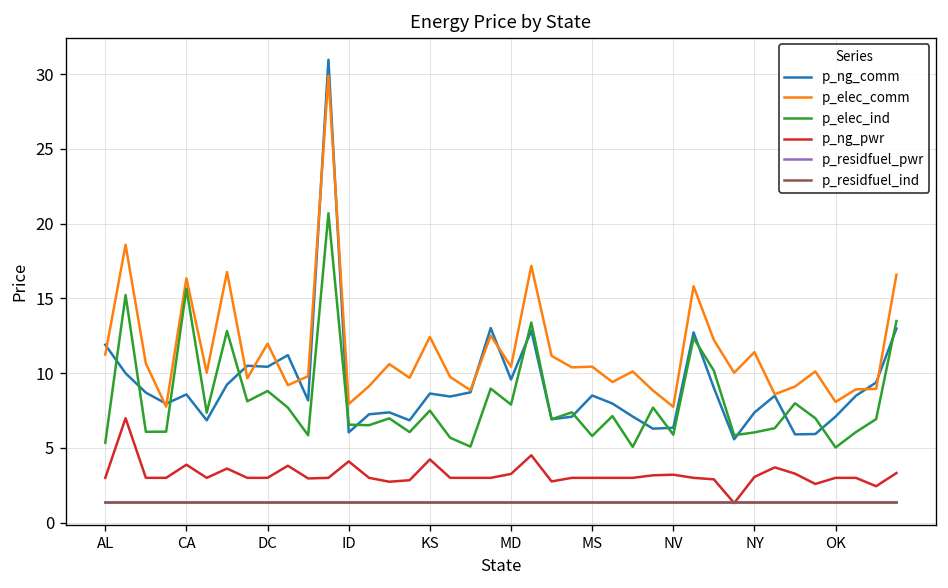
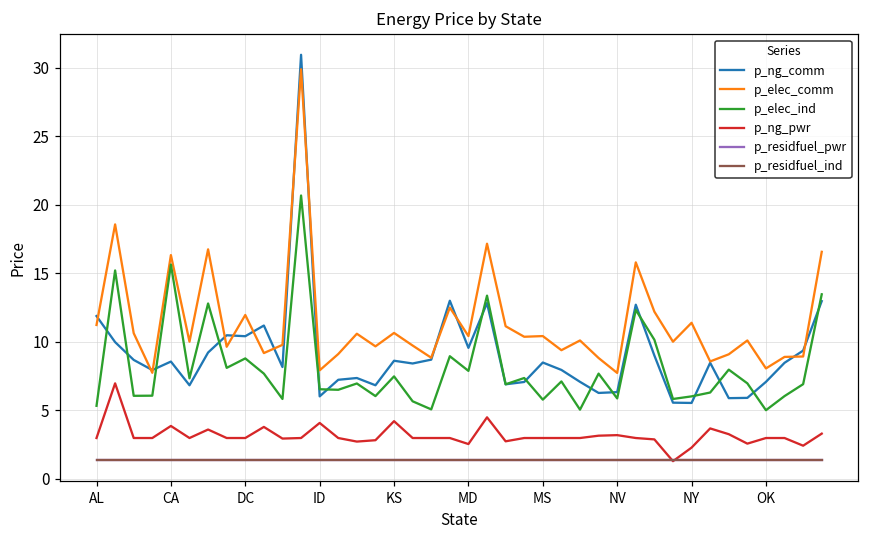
p_elec_comm, KS: 12.4 -> 10.7
p_ng_pwr, MD: 3.3 -> 2.6
p_ng_comm, NY: 7.4 -> 5.6
p_ng_pwr, NY: 3.1 -> 2.3
